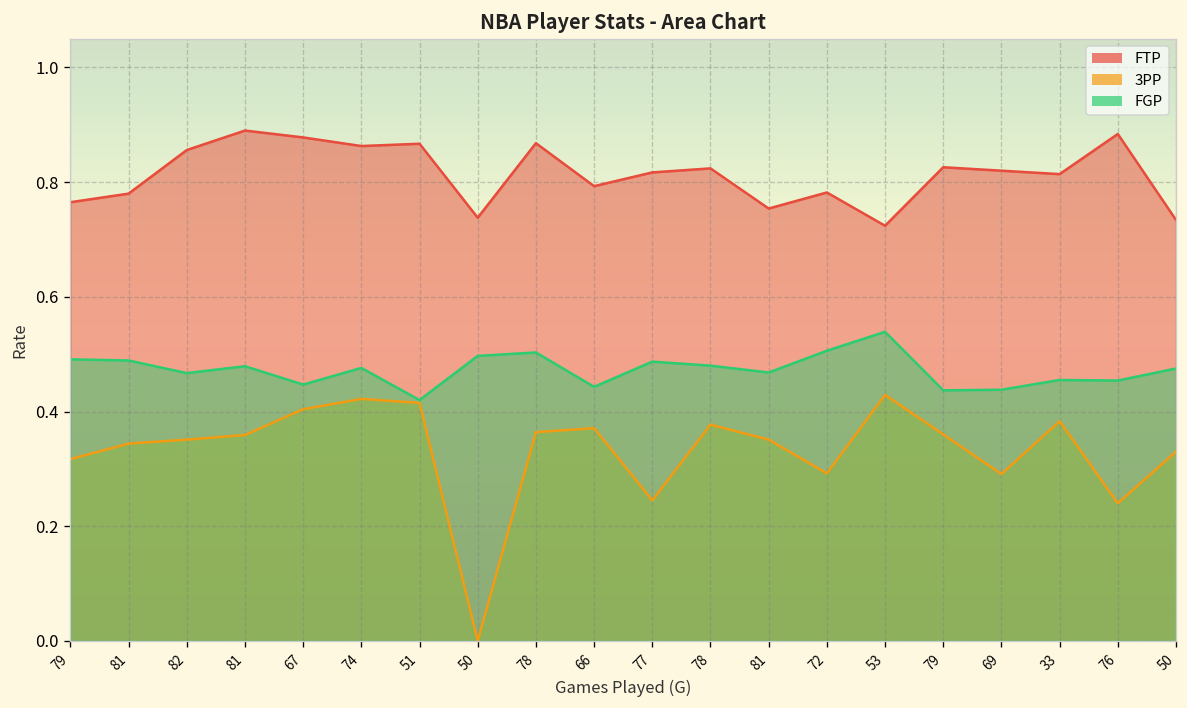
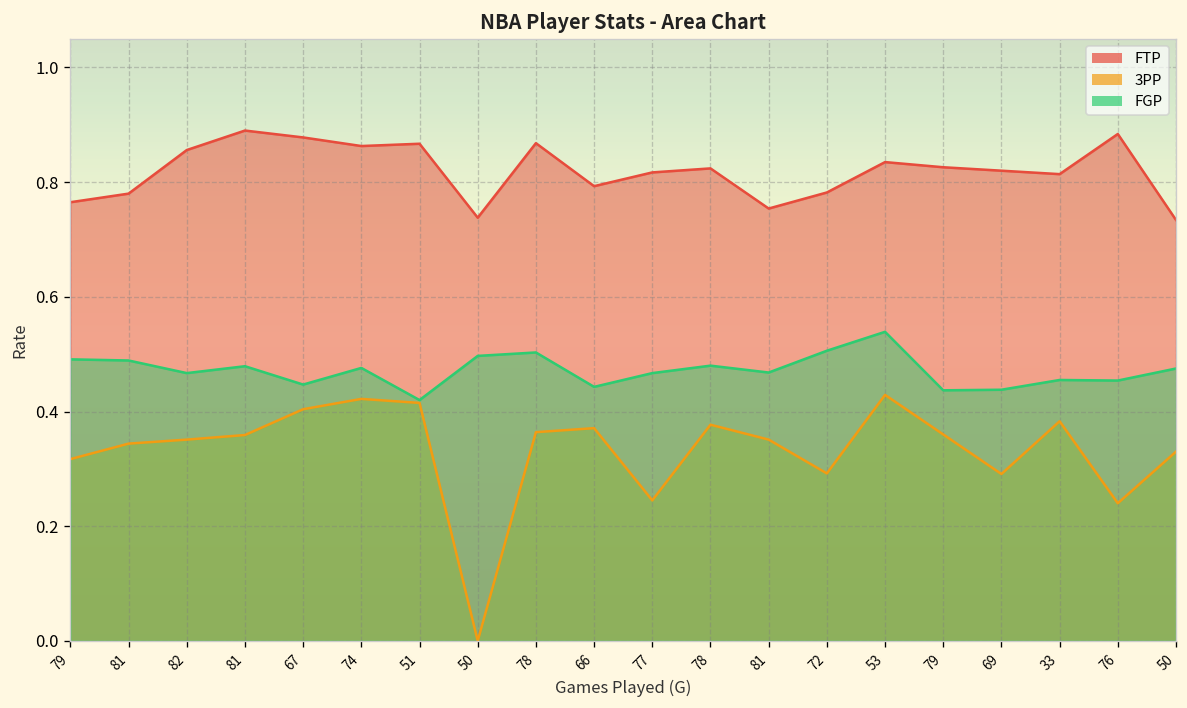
FGP, 77: 0.49 -> 0.47
FTP, 53: 0.72 -> 0.84
